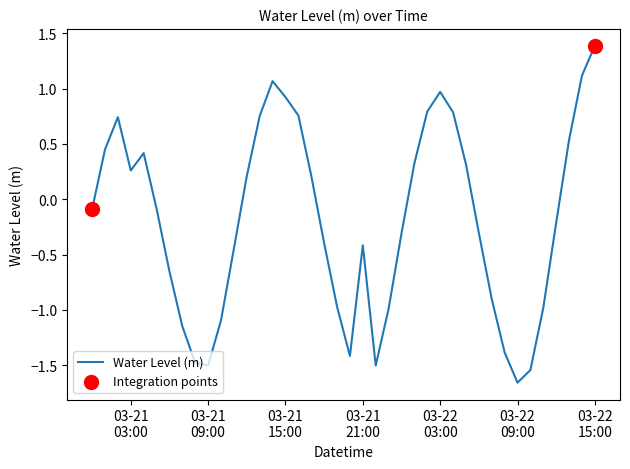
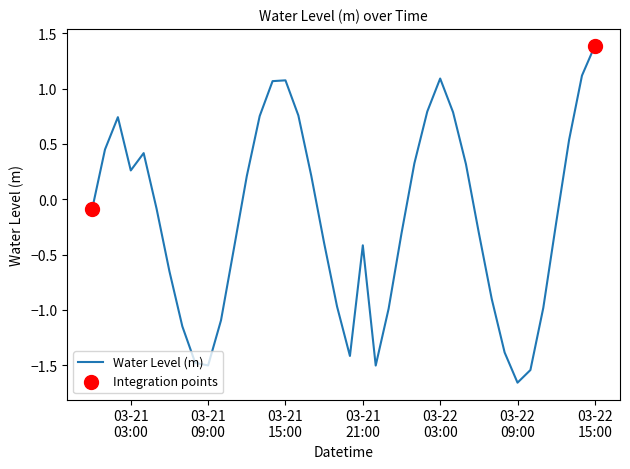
Water Level (m), 03-21 15:00: 0.92 -> 1.08
Water Level (m), 03-22 03:00: 0.97 -> 1.09
